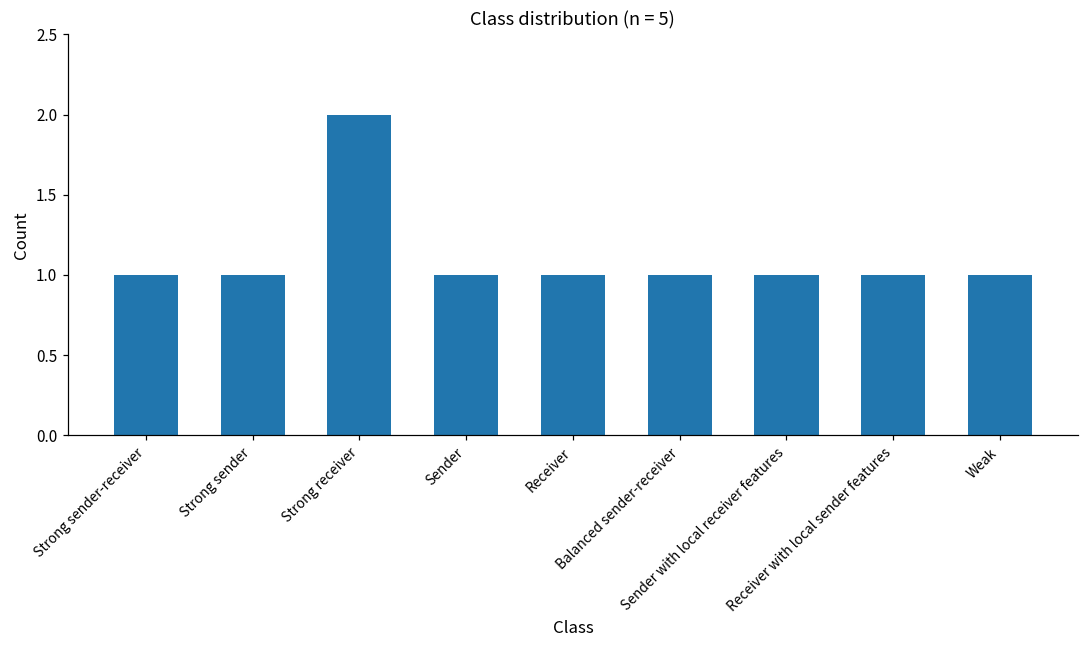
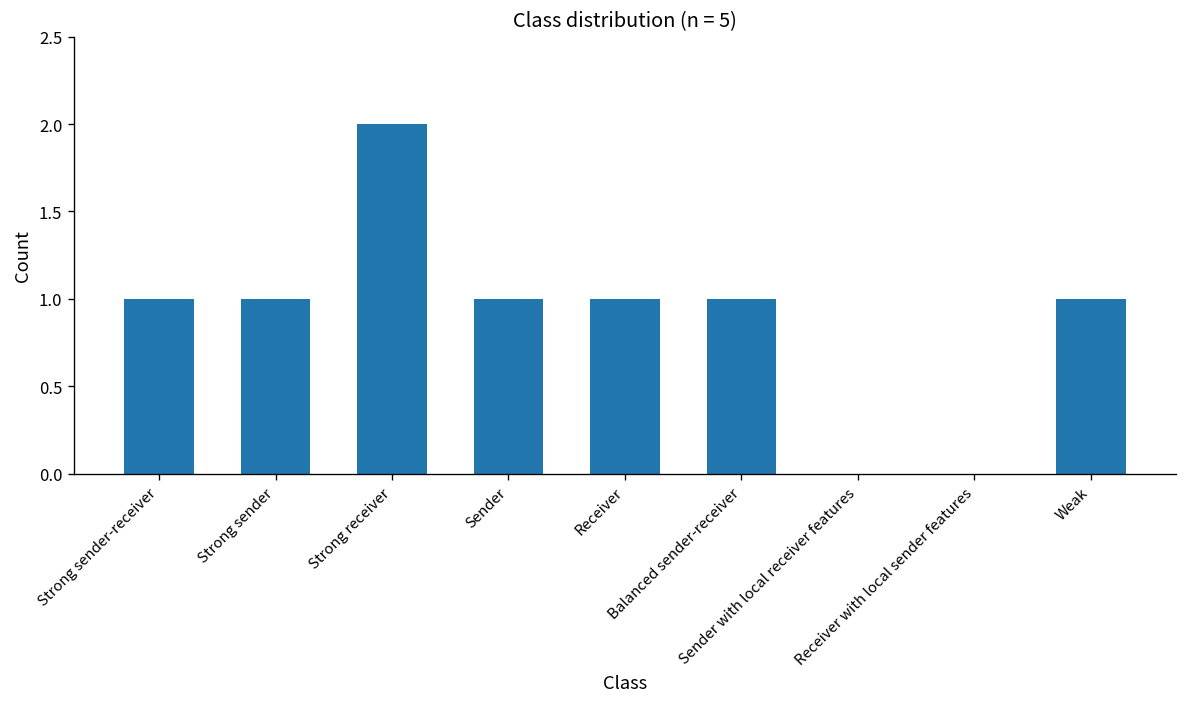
Sender with local receiver features: 1 -> 0
Receiver with local sender features: 1 -> 0
